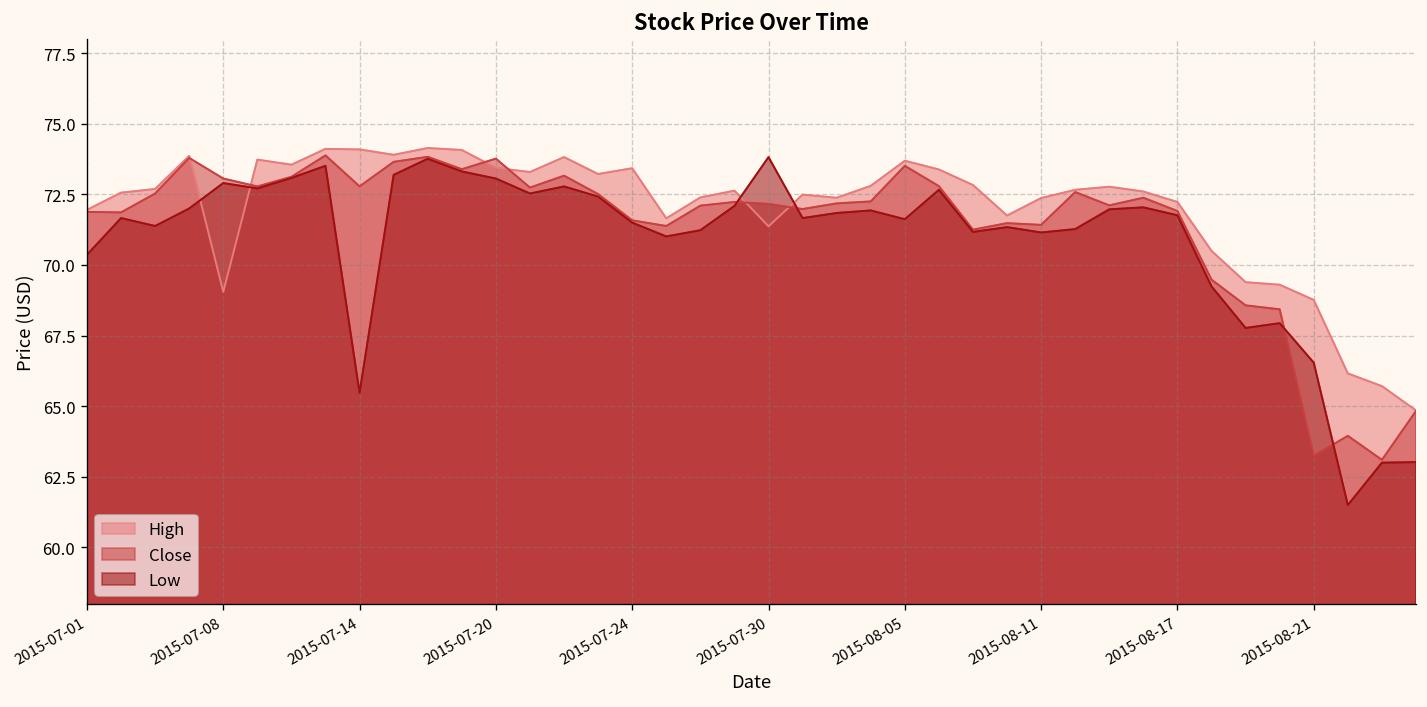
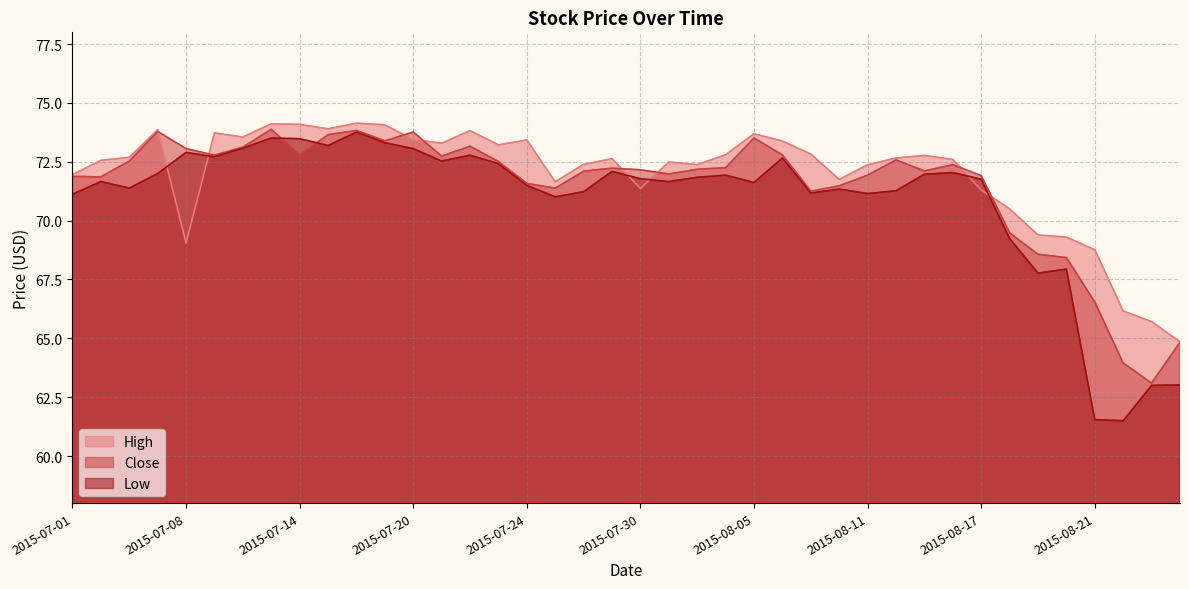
Low, 2015-07-01: 70.4 -> 71.1
Low, 2015-07-14: 65.5 -> 73.5
Low, 2015-07-30: 73.8 -> 71.8
Close, 2015-08-11: 71.4 -> 71.9
High, 2015-08-17: 72.2 -> 71.3
Close, 2015-08-21: 63.2 -> 66.5
Low, 2015-08-21: 66.5 -> 61.5
